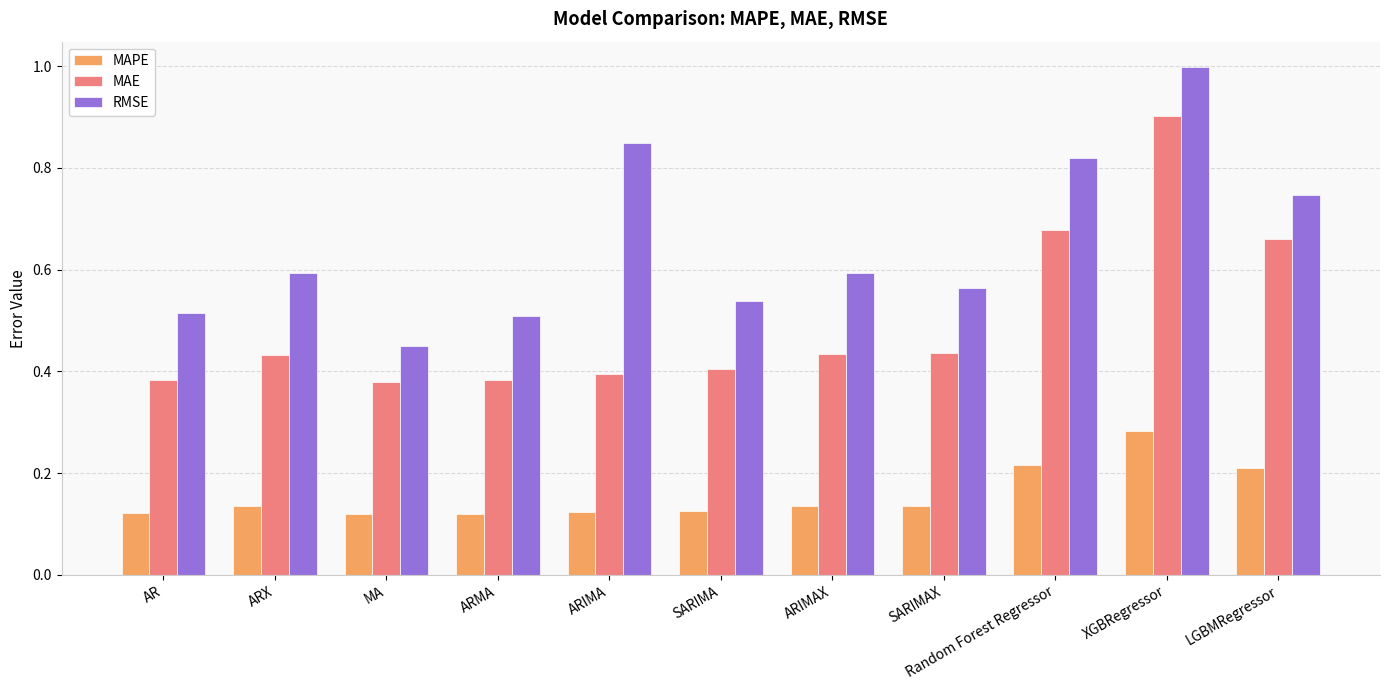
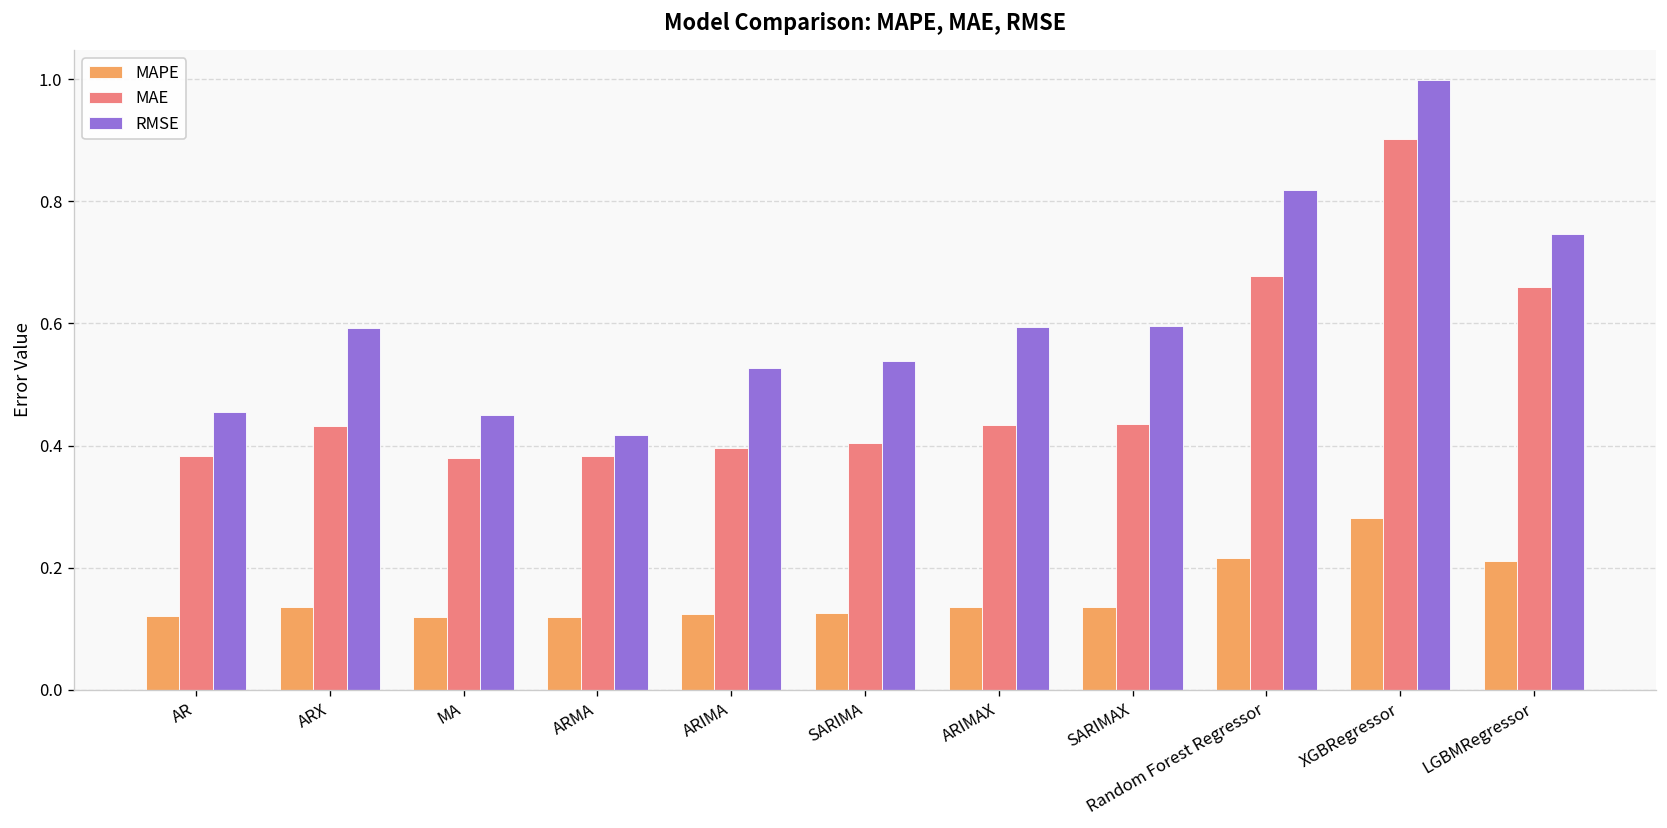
RMSE, AR: 0.51 -> 0.46
RMSE, ARMA: 0.51 -> 0.42
RMSE, ARIMA: 0.85 -> 0.53
RMSE, SARIMAX: 0.56 -> 0.60
